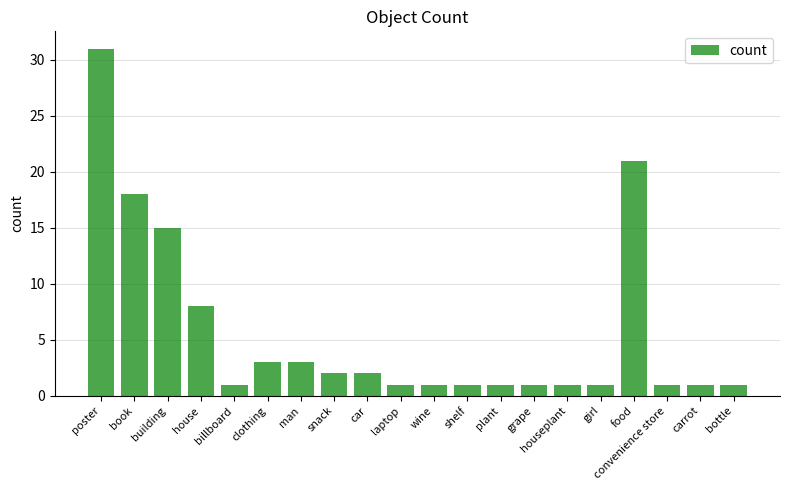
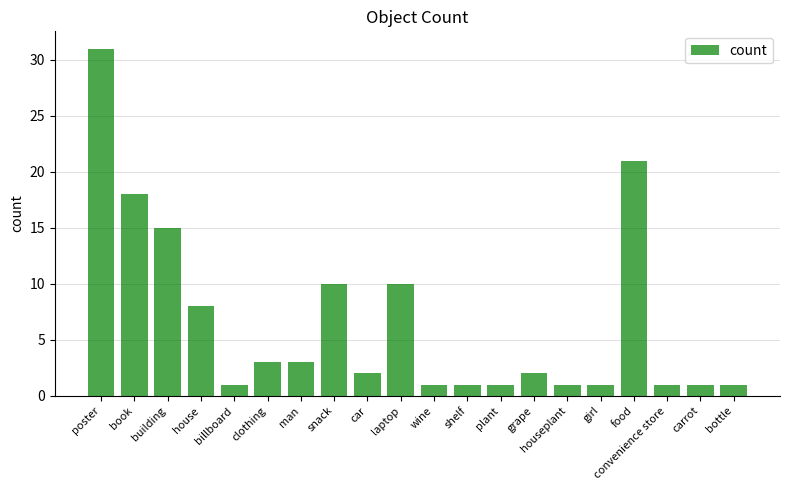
snack: 2 -> 10
laptop: 1 -> 10
grape: 1 -> 2
